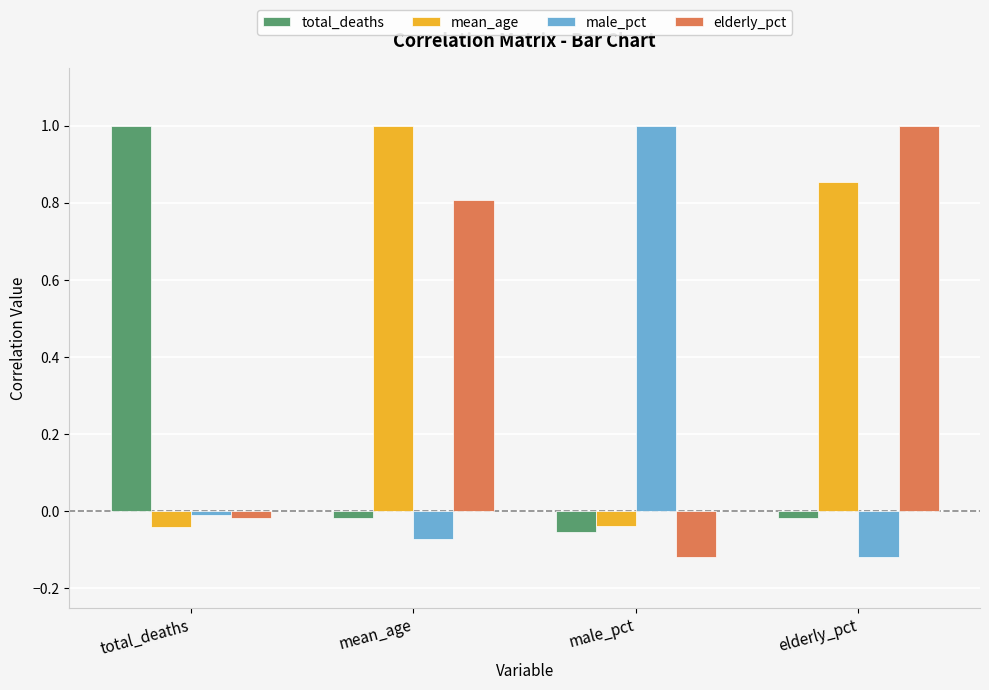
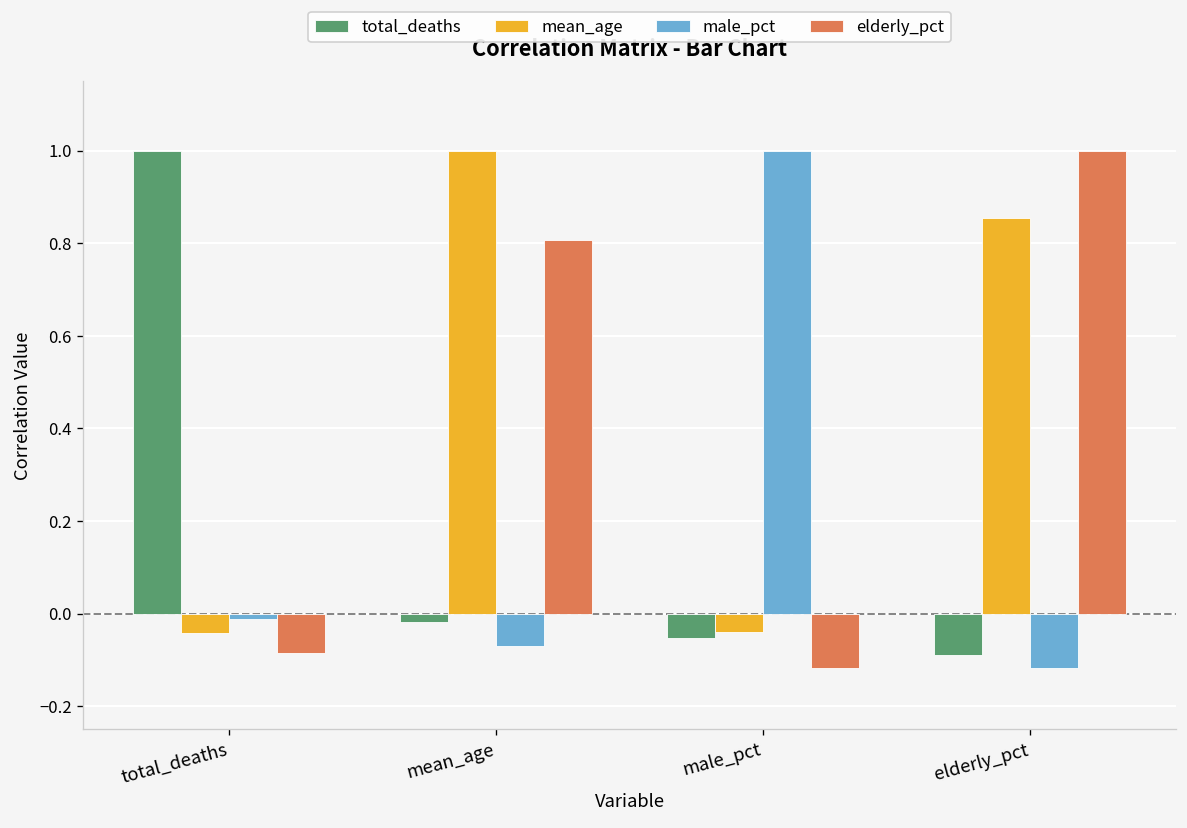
elderly_pct, total_deaths: -0.02 -> -0.09
total_deaths, elderly_pct: -0.02 -> -0.09
